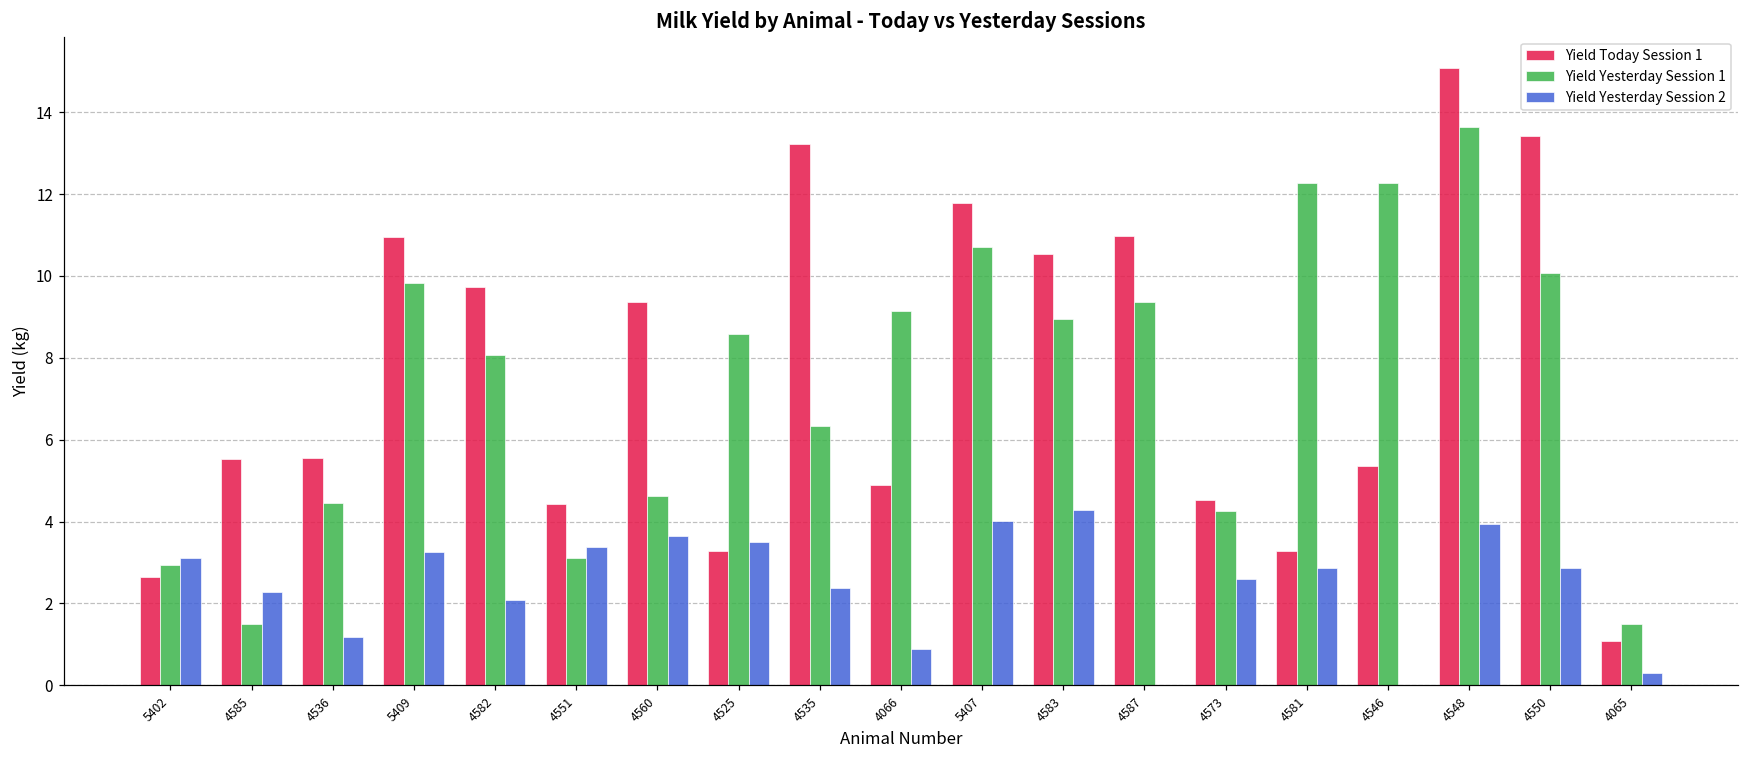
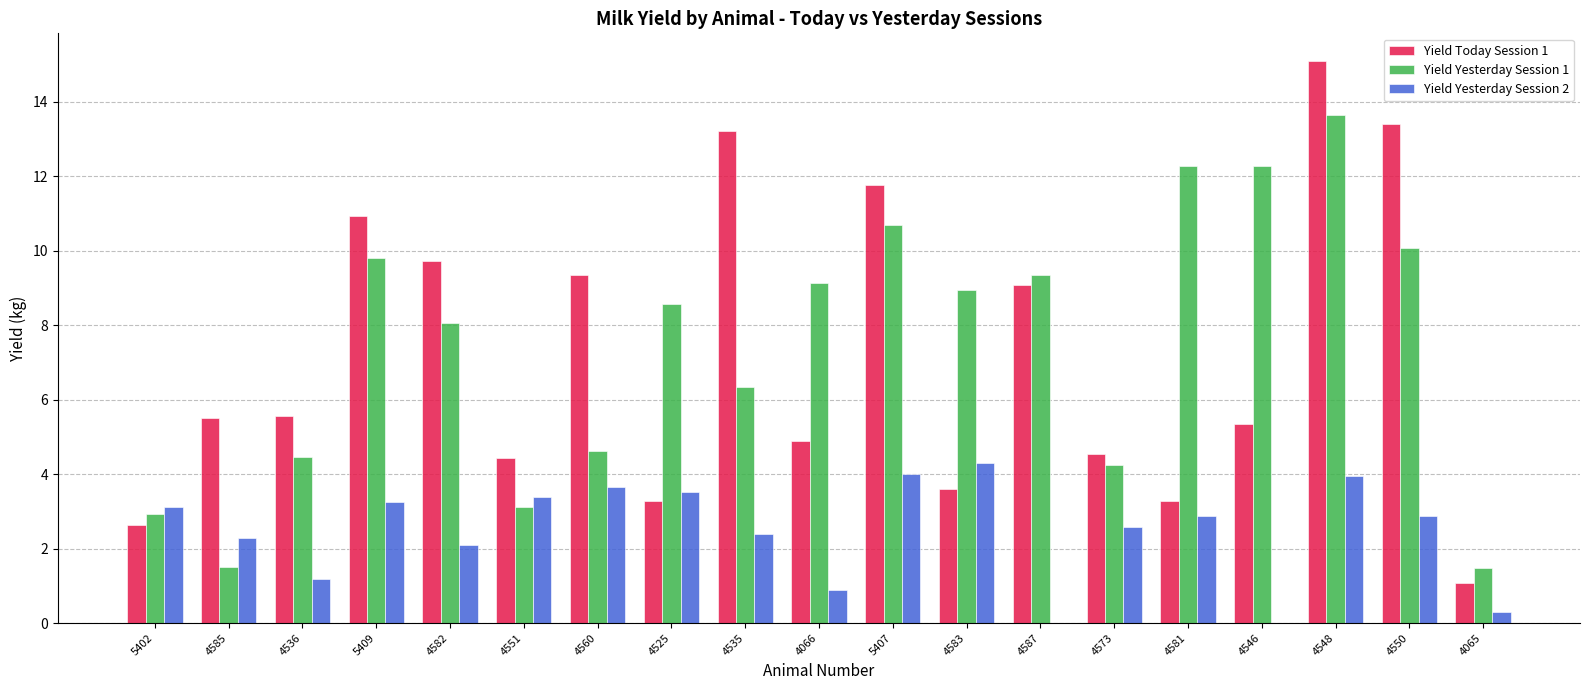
Yield Today Session 1, 4583: 10.5 -> 3.6
Yield Today Session 1, 4587: 11.0 -> 9.1
